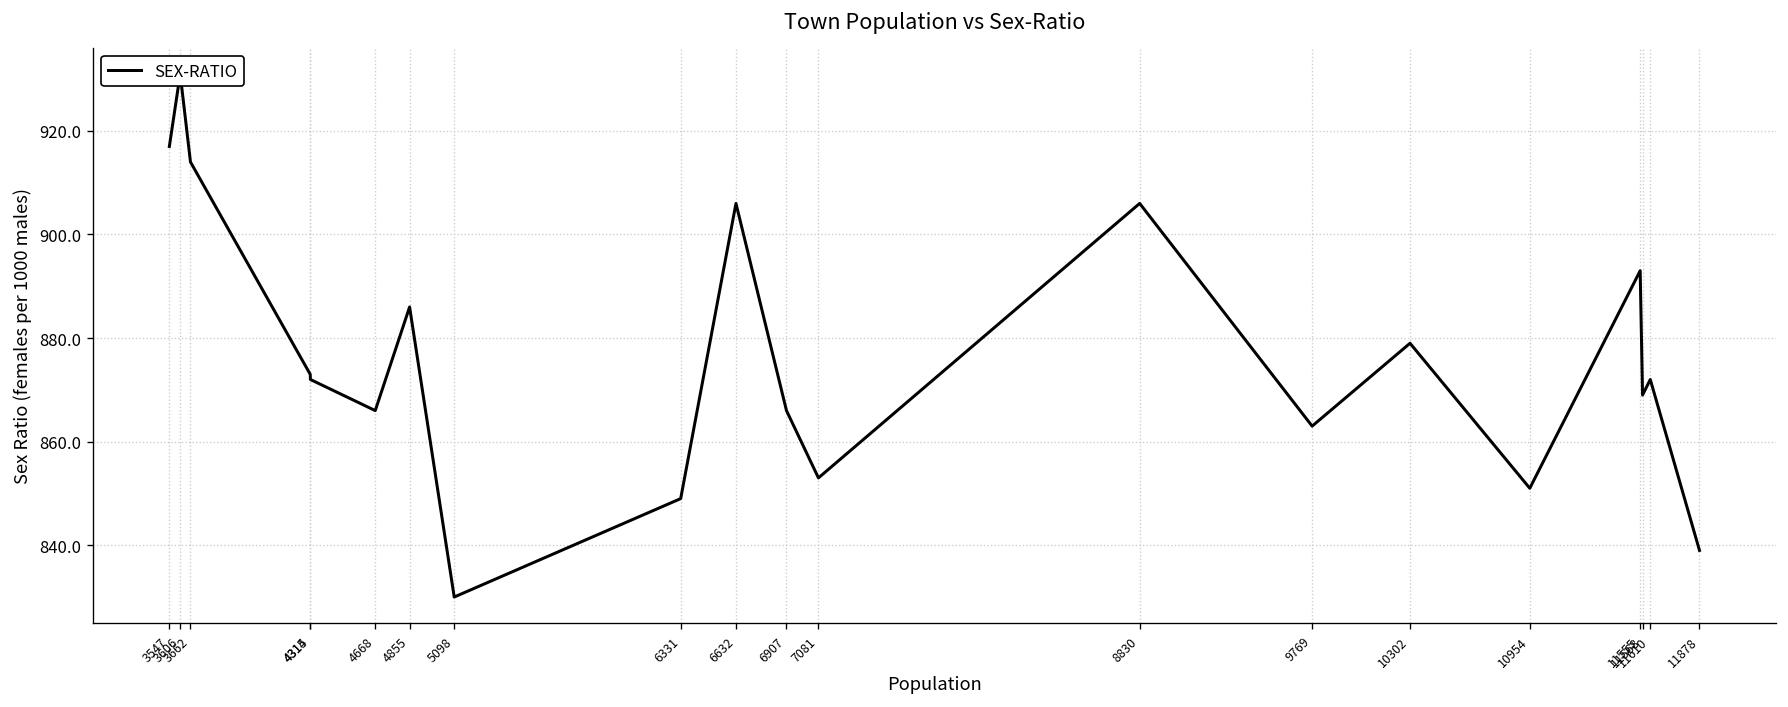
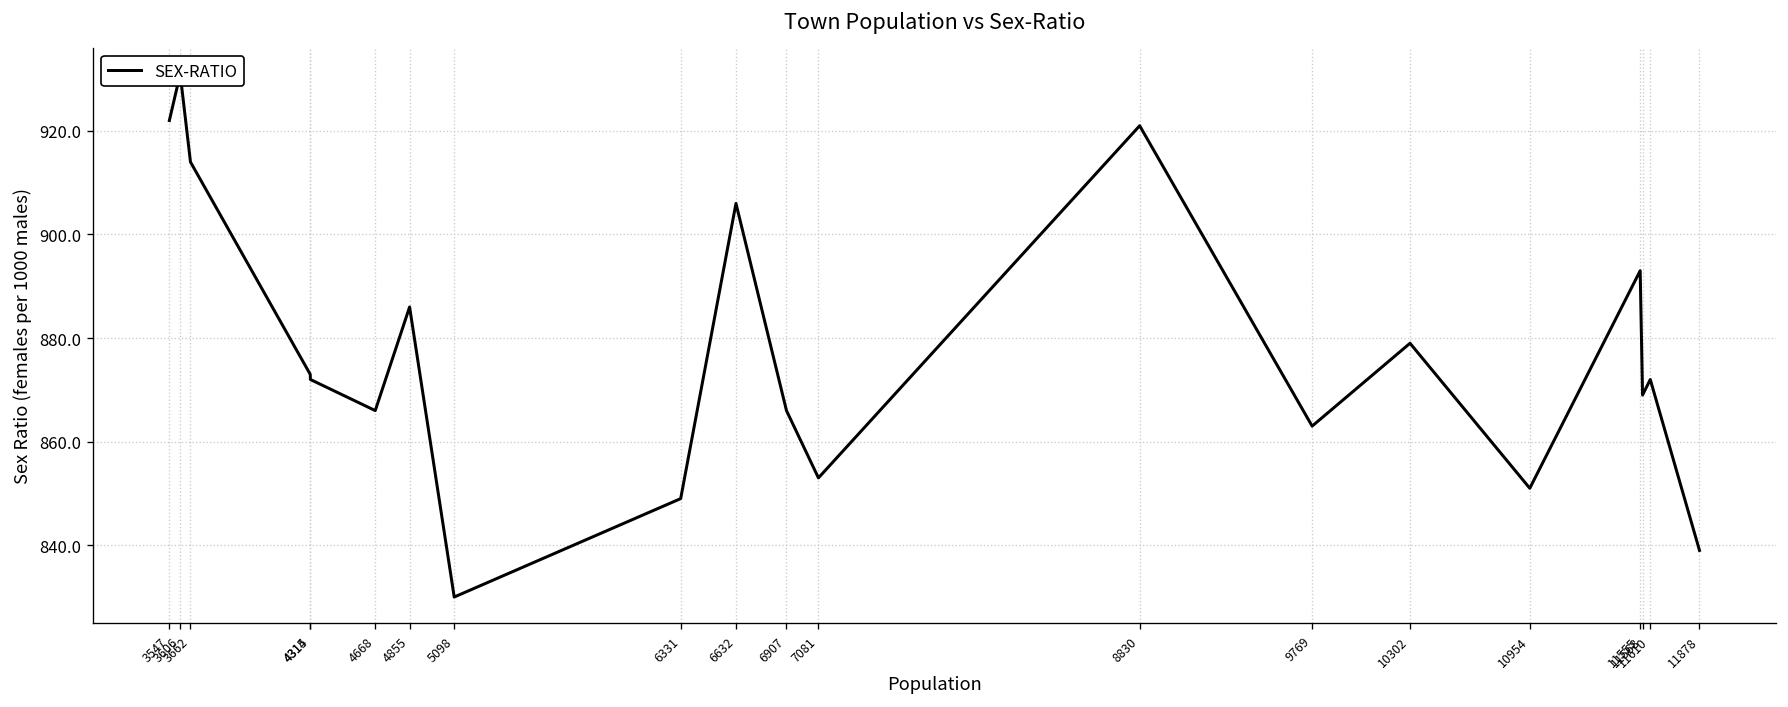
3547: 917 -> 922
8830: 906 -> 921
